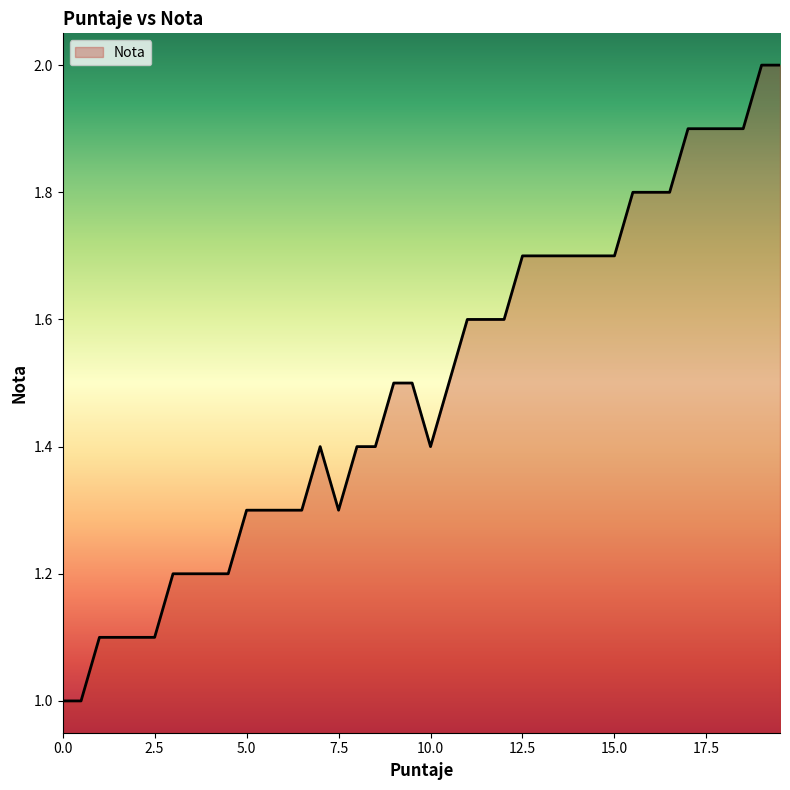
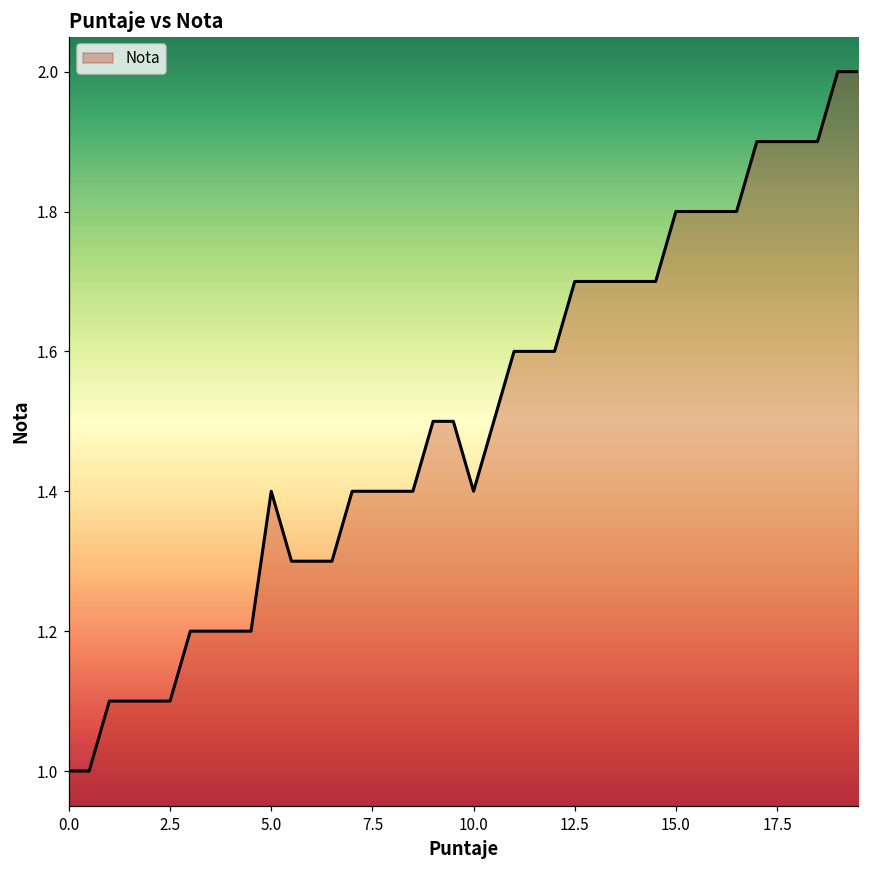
5.0: 1.3 -> 1.4
7.5: 1.3 -> 1.4
15.0: 1.7 -> 1.8
